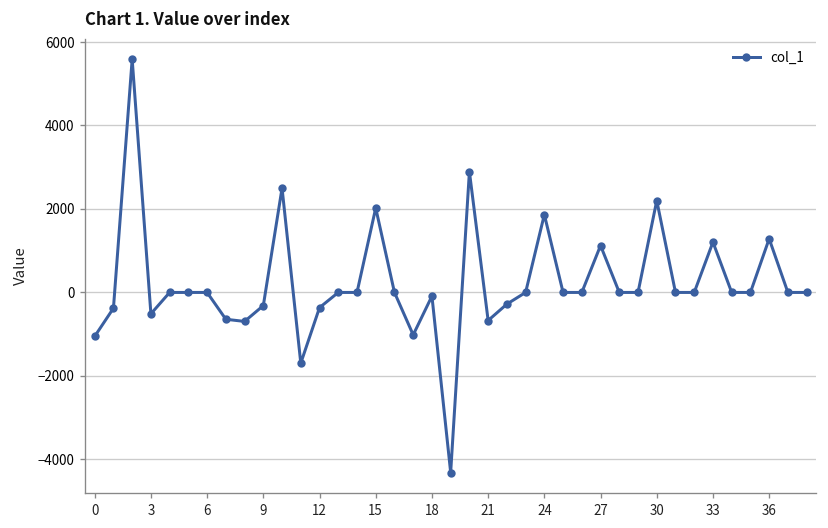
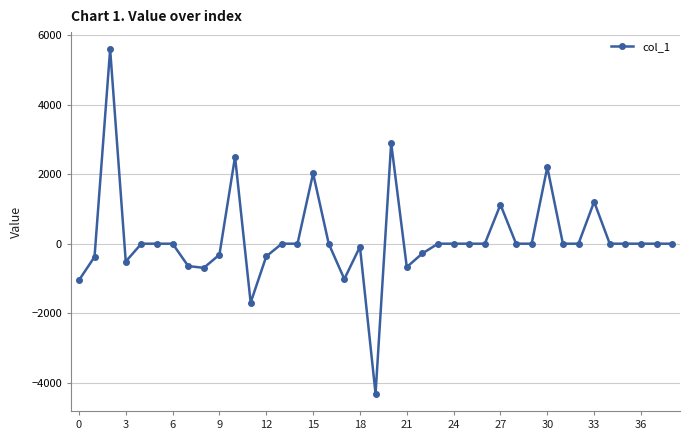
24: 1900 -> 0
36: 1300 -> 0
